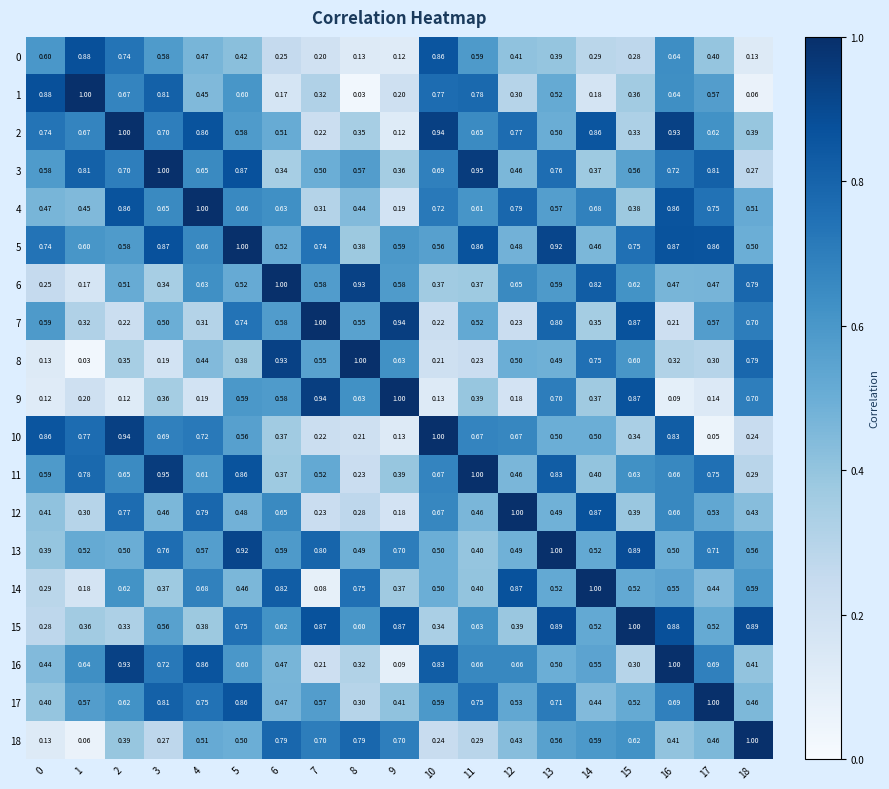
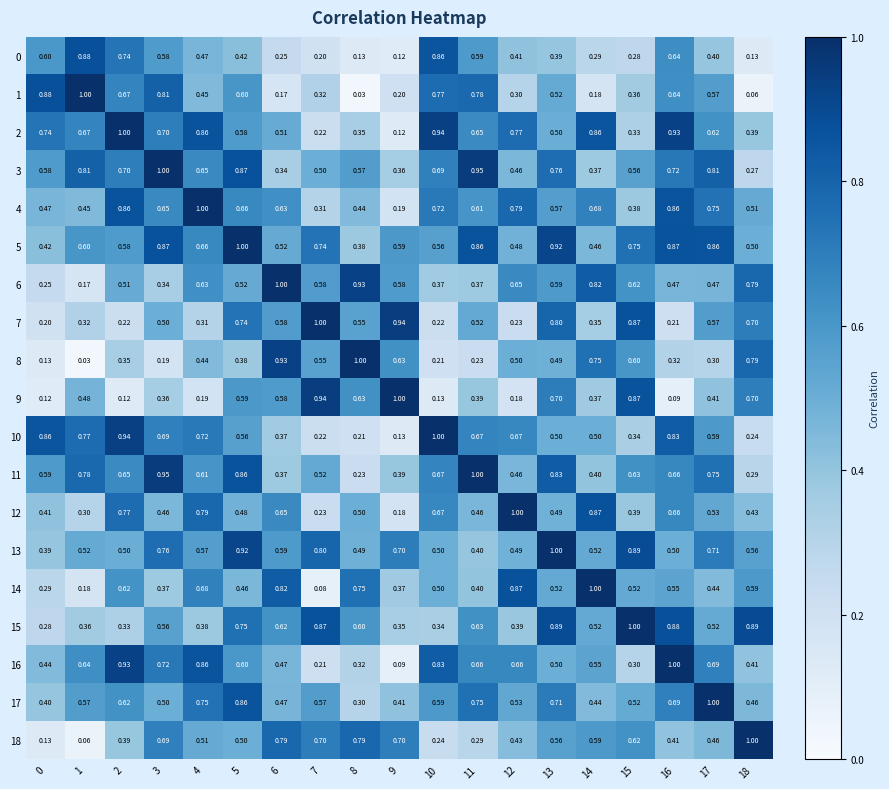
5, 0: 0.74 -> 0.42
7, 0: 0.59 -> 0.20
9, 1: 0.20 -> 0.48
9, 17: 0.14 -> 0.41
10, 17: 0.05 -> 0.59
12, 8: 0.28 -> 0.50
15, 9: 0.87 -> 0.35
17, 3: 0.81 -> 0.50
18, 3: 0.27 -> 0.69
